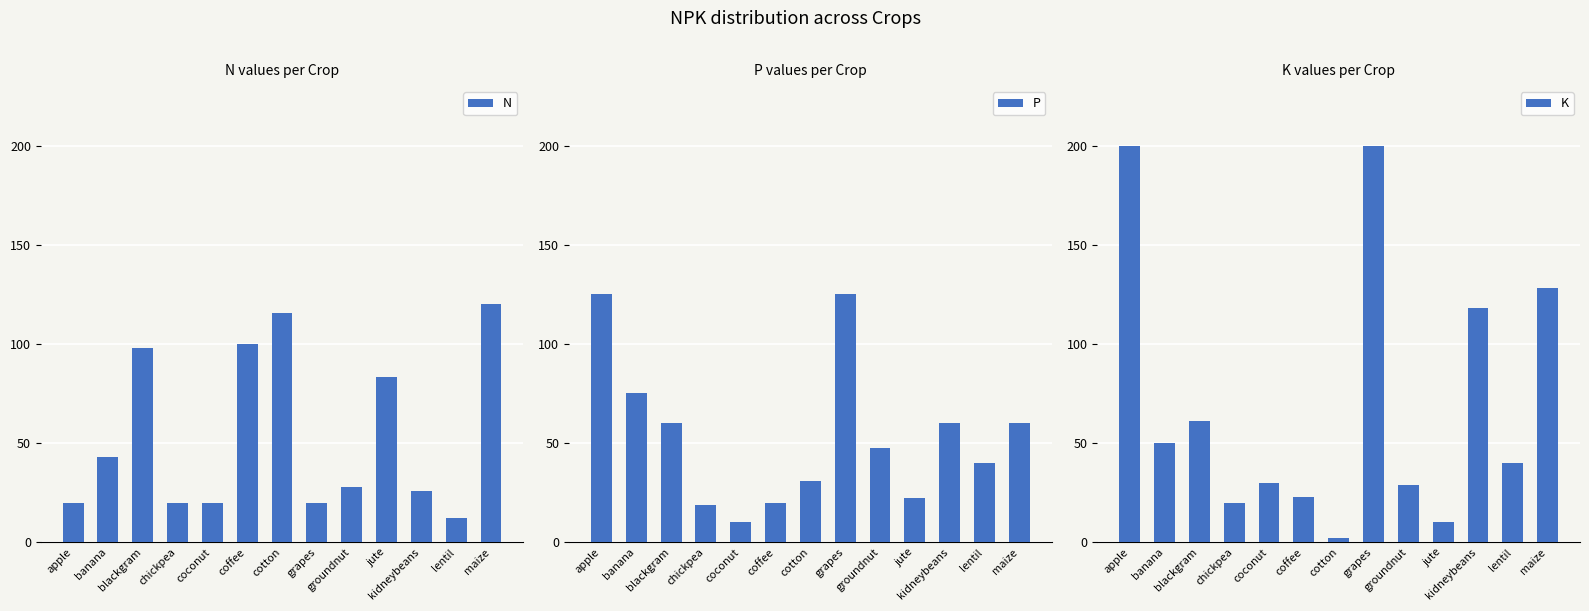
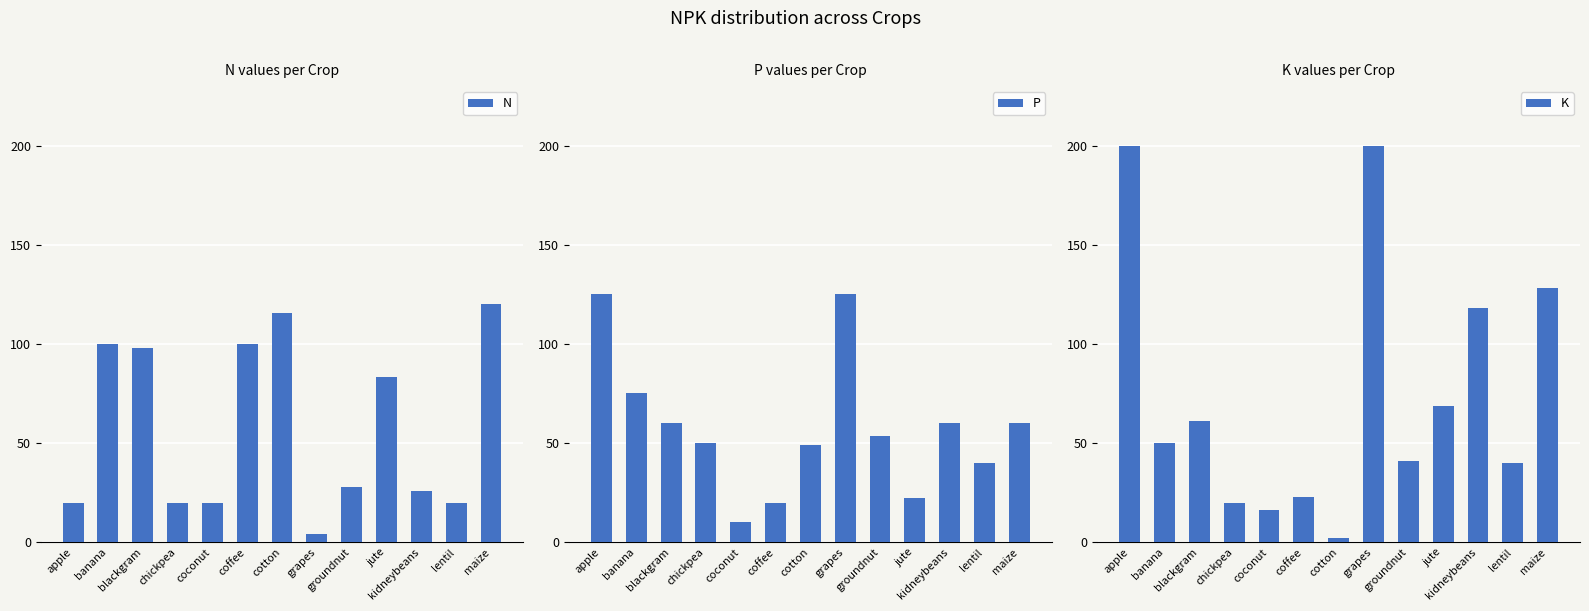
N values per Crop, banana: 43 -> 100
N values per Crop, grapes: 20 -> 4
N values per Crop, lentil: 12 -> 20
P values per Crop, chickpea: 19 -> 50
P values per Crop, cotton: 31 -> 49
P values per Crop, groundnut: 48 -> 54
K values per Crop, coconut: 30 -> 16
K values per Crop, groundnut: 29 -> 41
K values per Crop, jute: 10 -> 69
